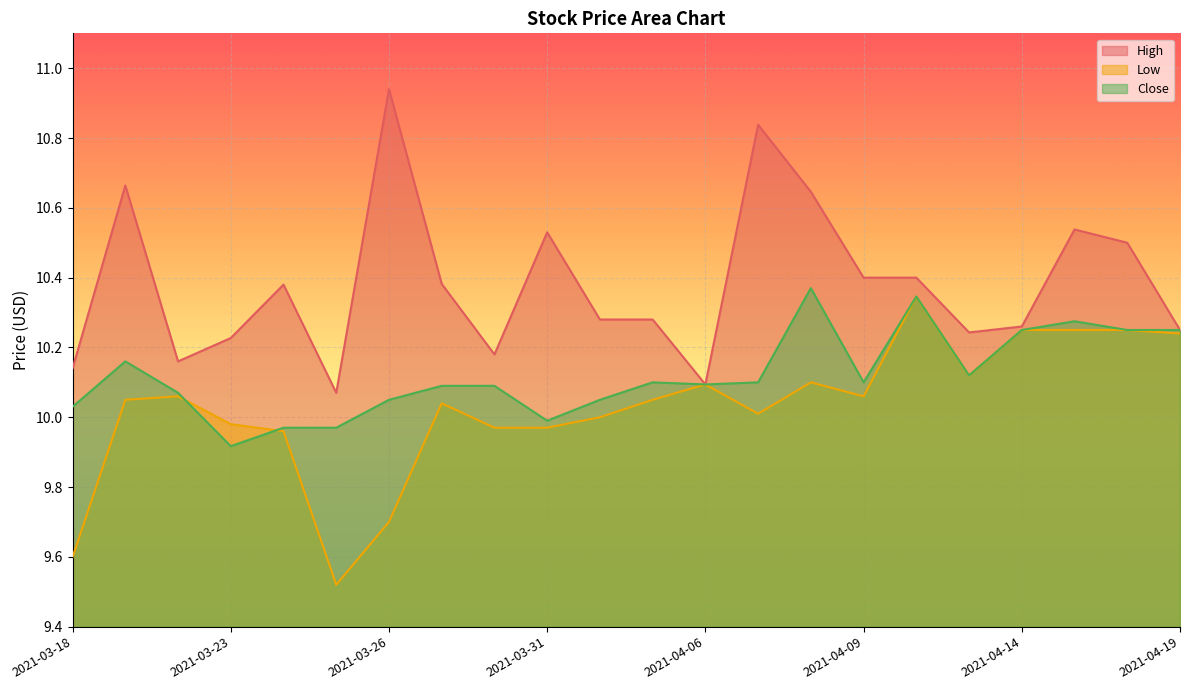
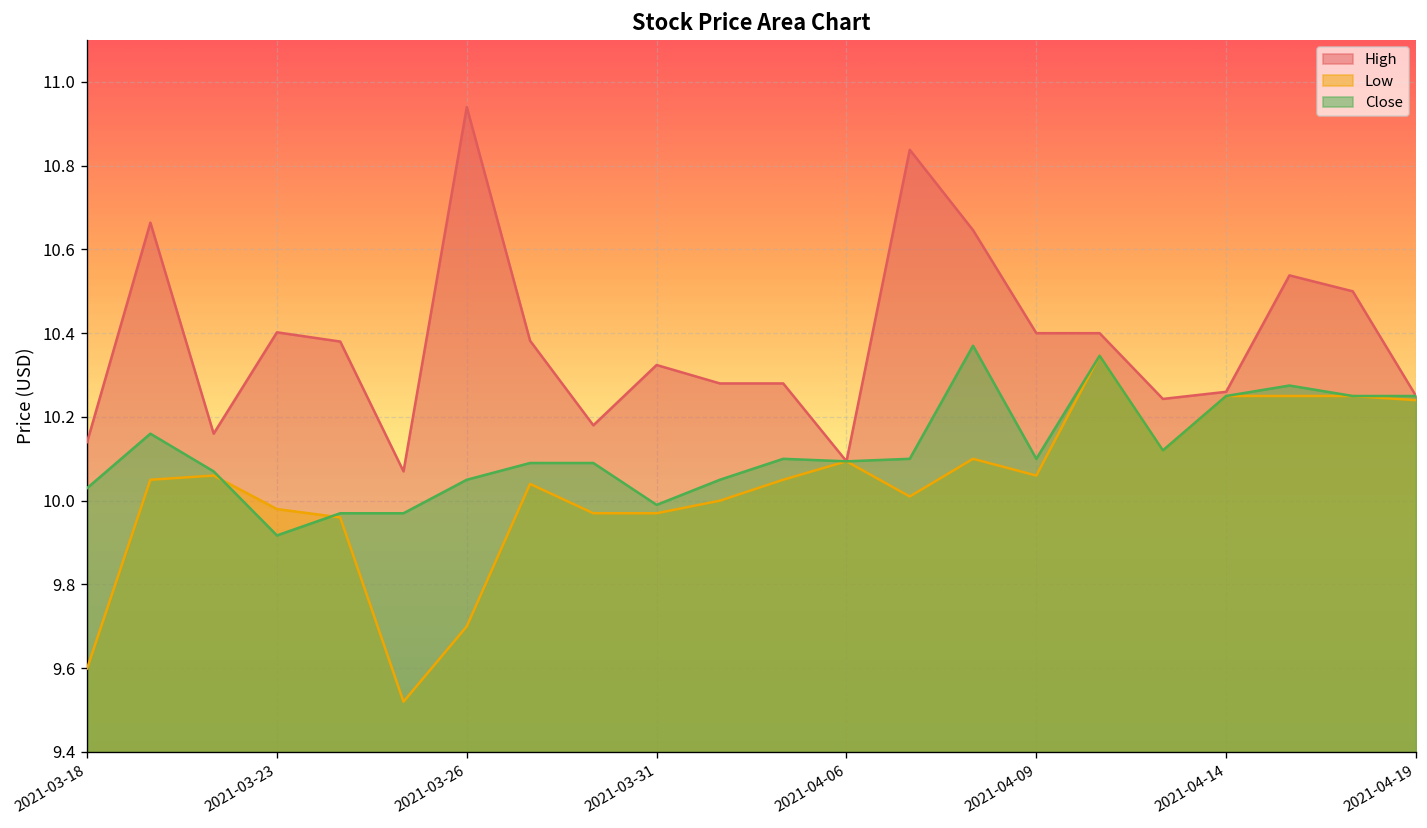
High, 2021-03-23: 10.23 -> 10.40
High, 2021-03-31: 10.53 -> 10.32
